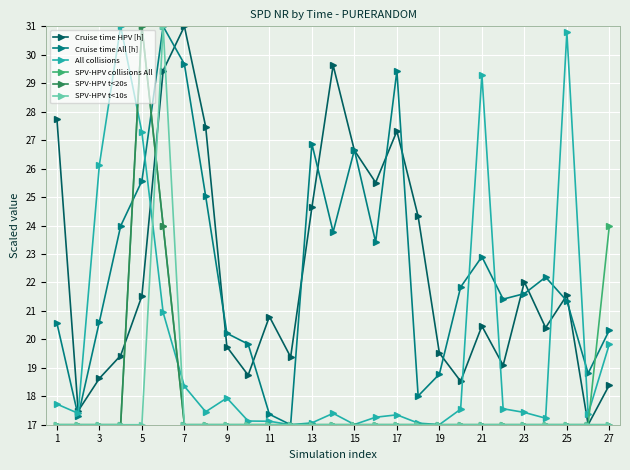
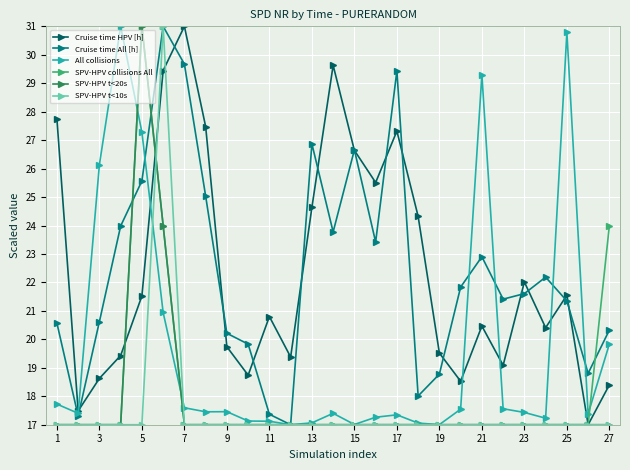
All collisions, 7: 18.4 -> 17.6
All collisions, 9: 17.9 -> 17.5
